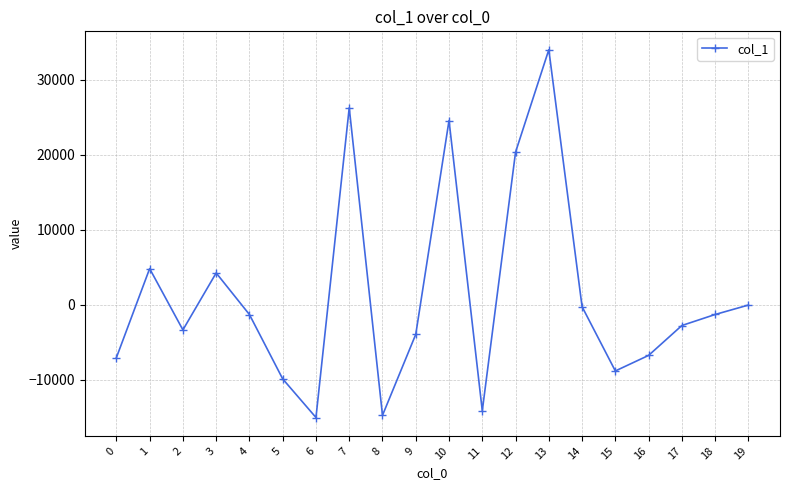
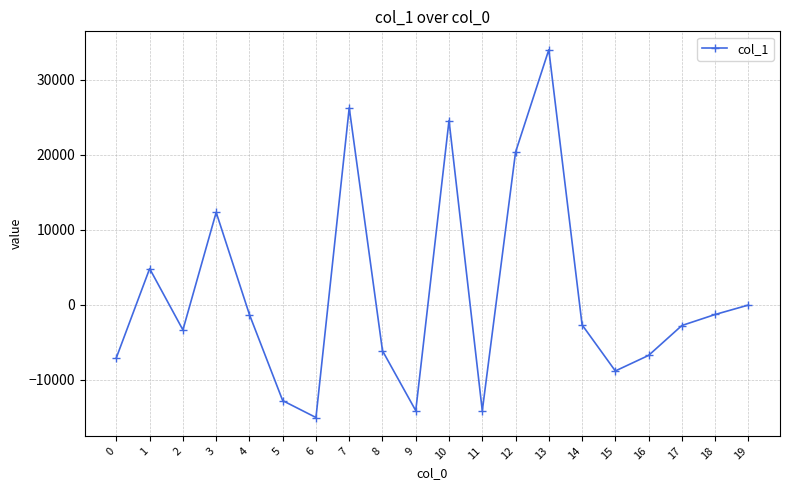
3: 4000 -> 12000
5: -10000 -> -13000
8: -15000 -> -6000
9: -4000 -> -14000
14: 0 -> -3000
